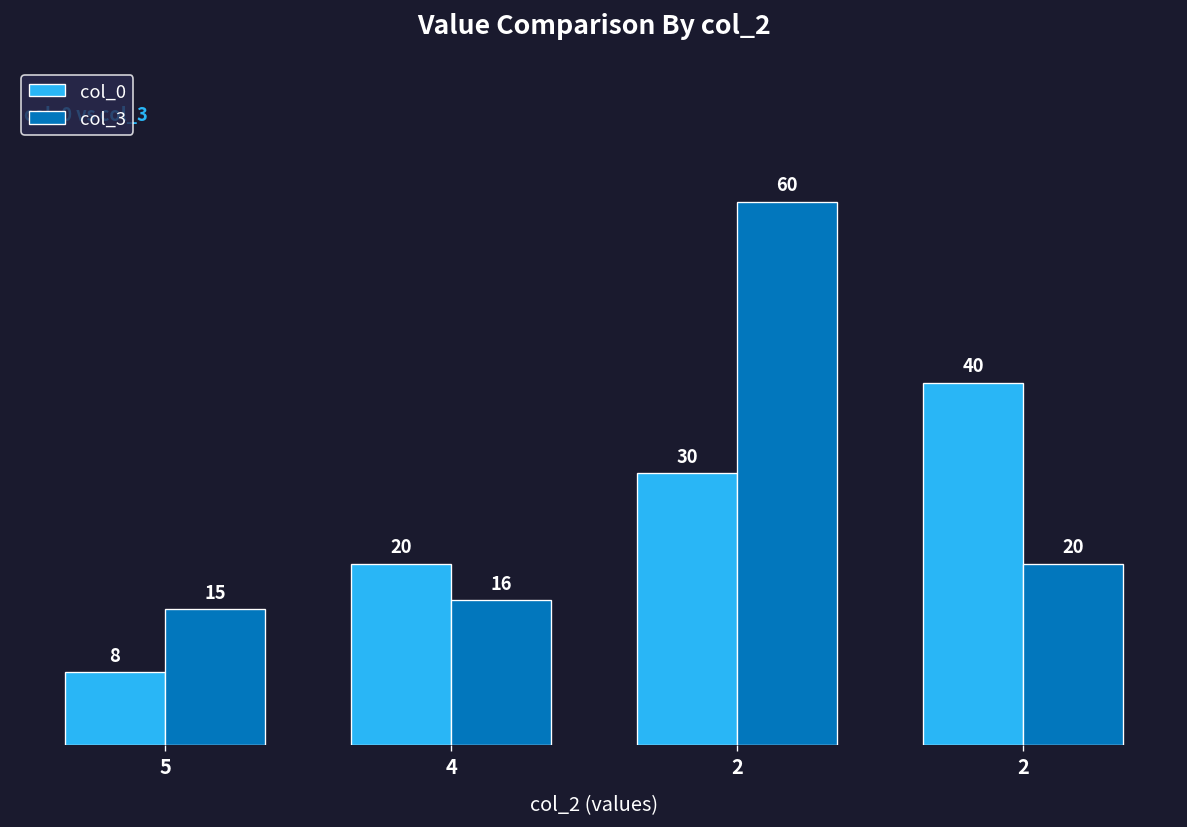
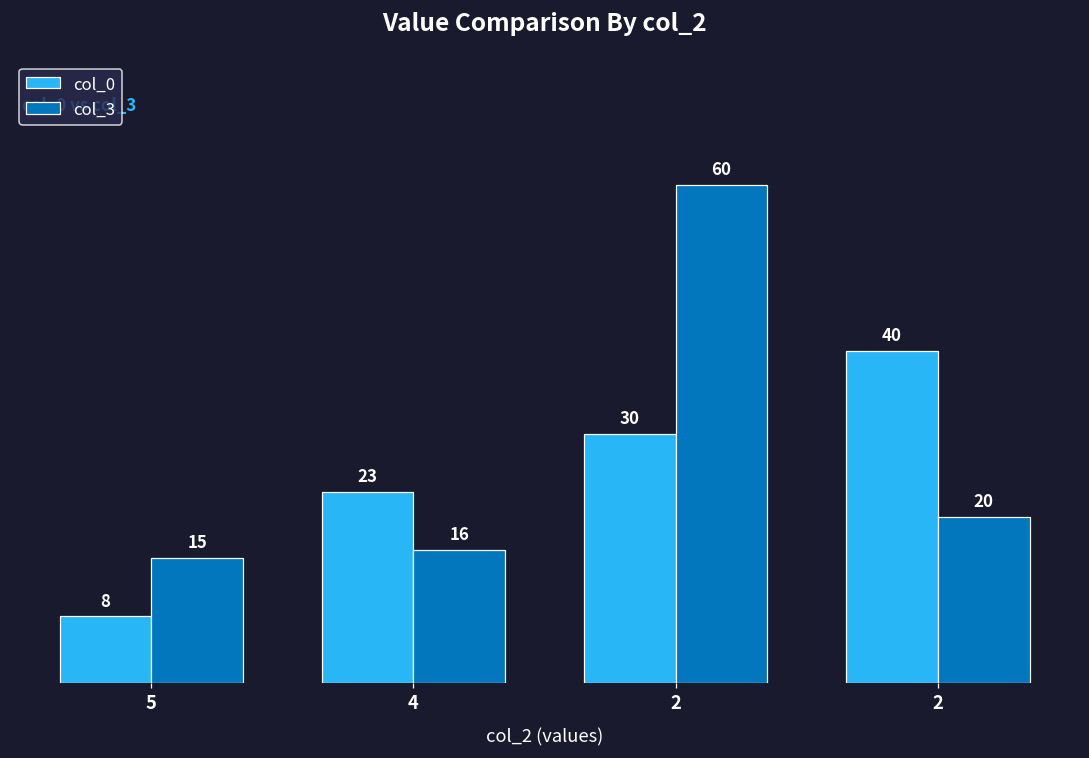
col_0, 4: 20 -> 23
